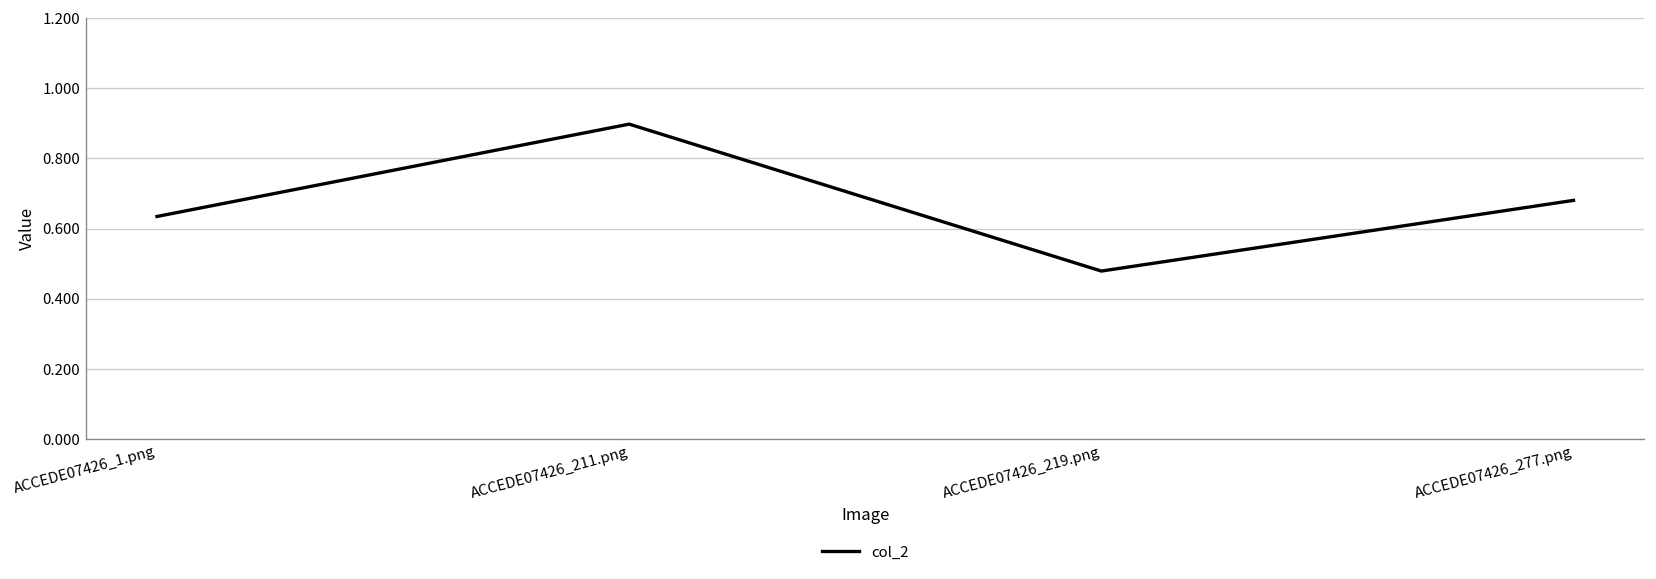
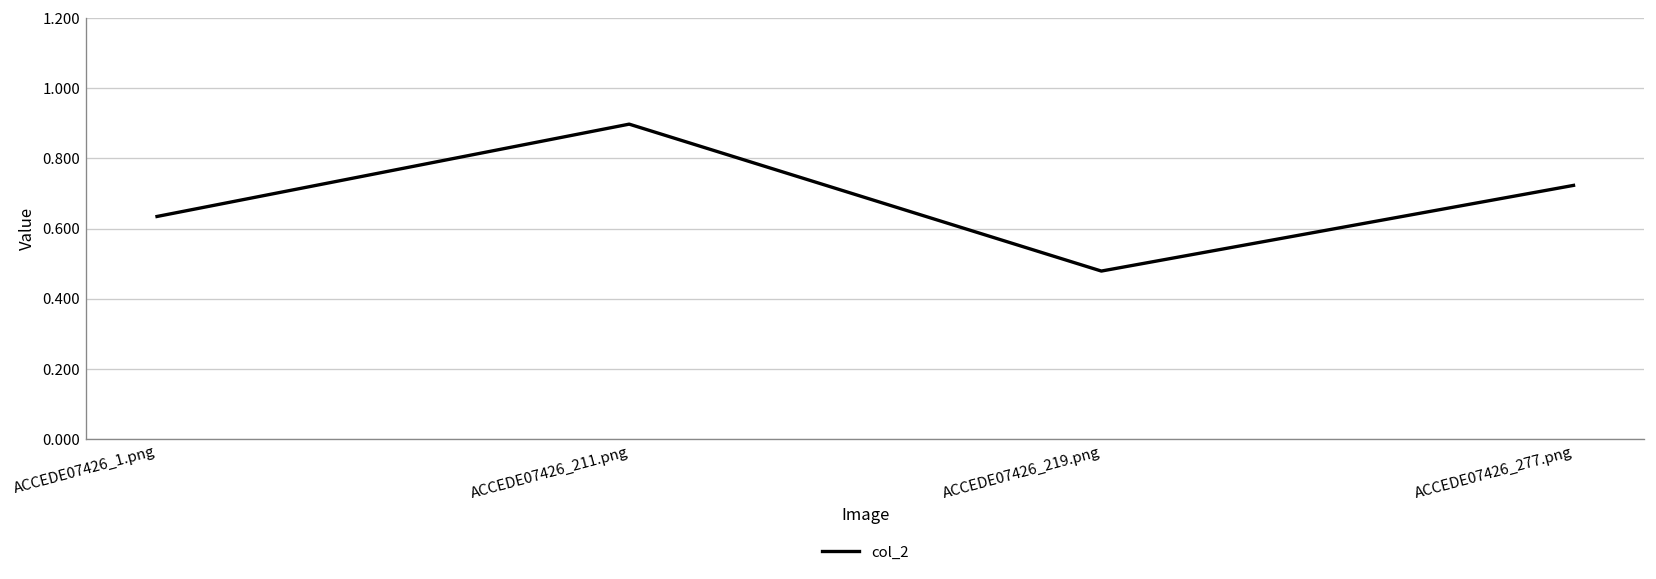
ACCEDE07426_277.png: 0.68 -> 0.72
